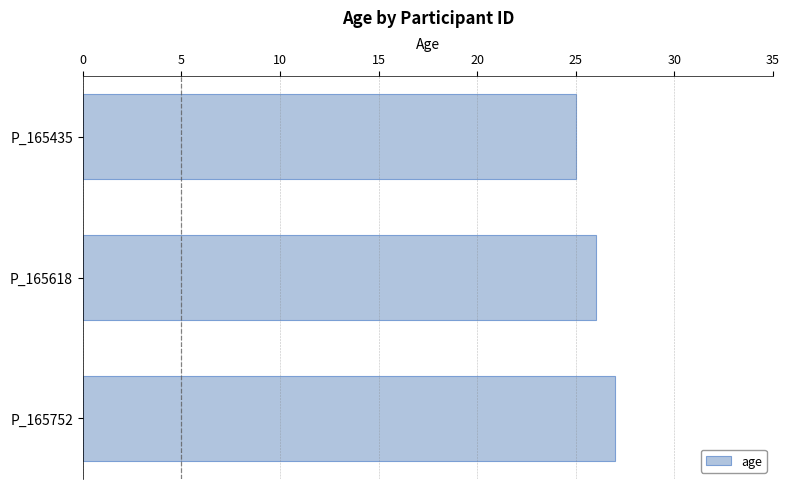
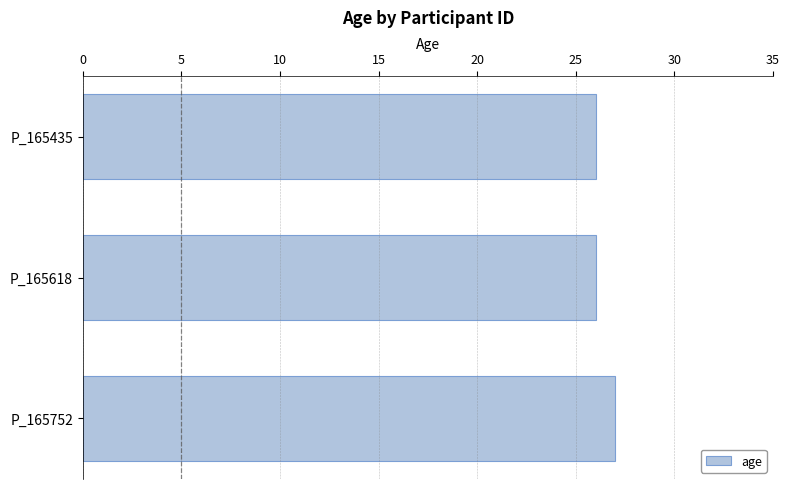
P_165435: 25 -> 26
